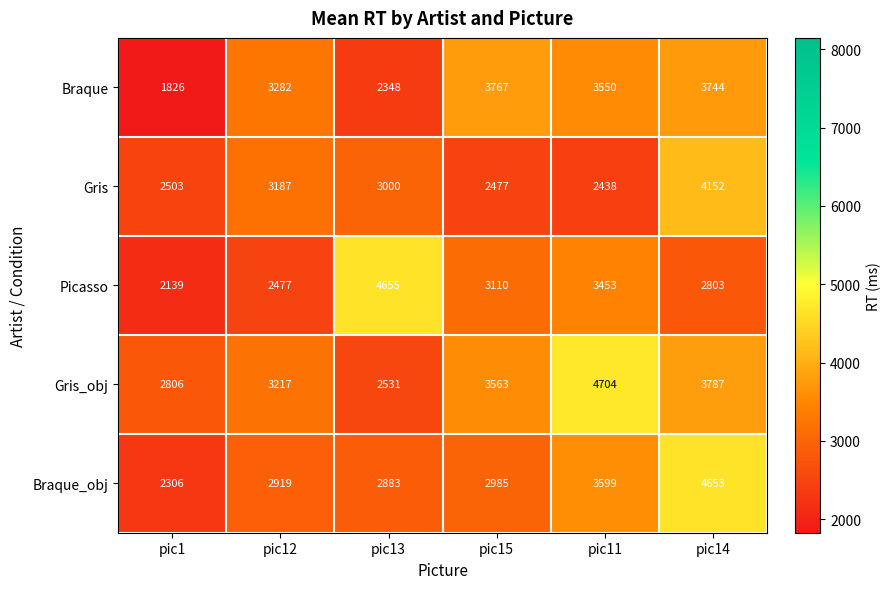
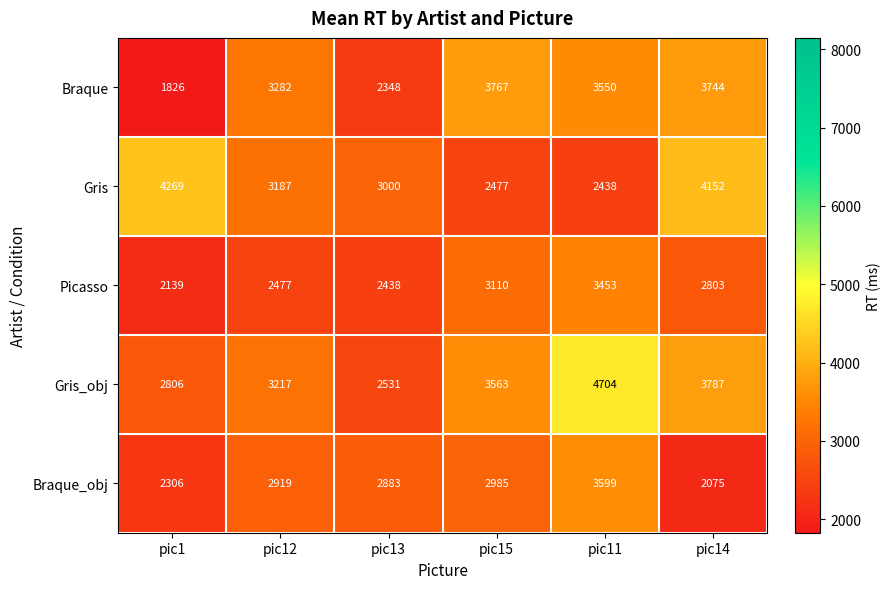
Gris, pic1: 2503 -> 4269
Picasso, pic13: 4655 -> 2438
Braque_obj, pic14: 4653 -> 2075
